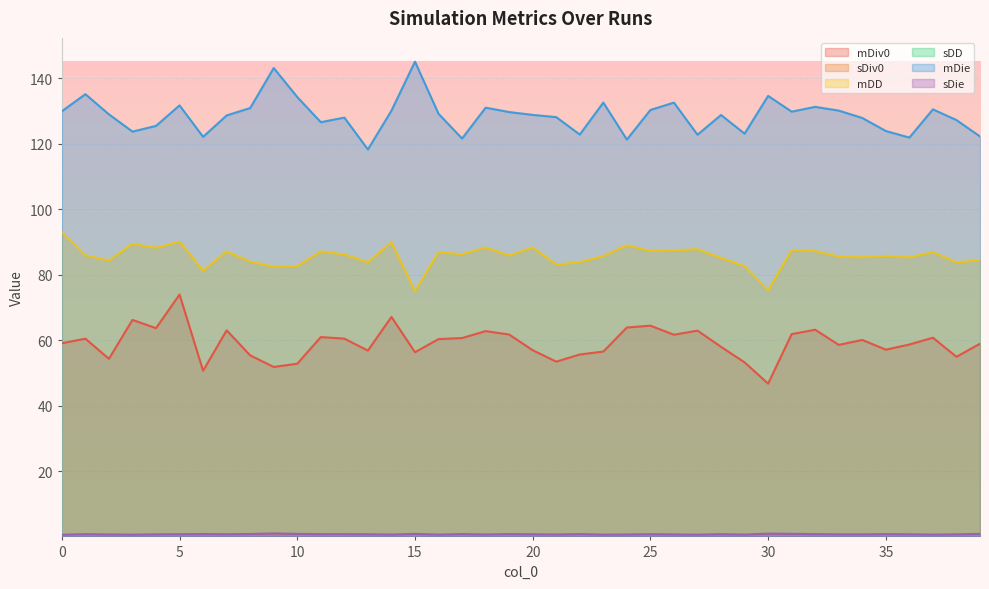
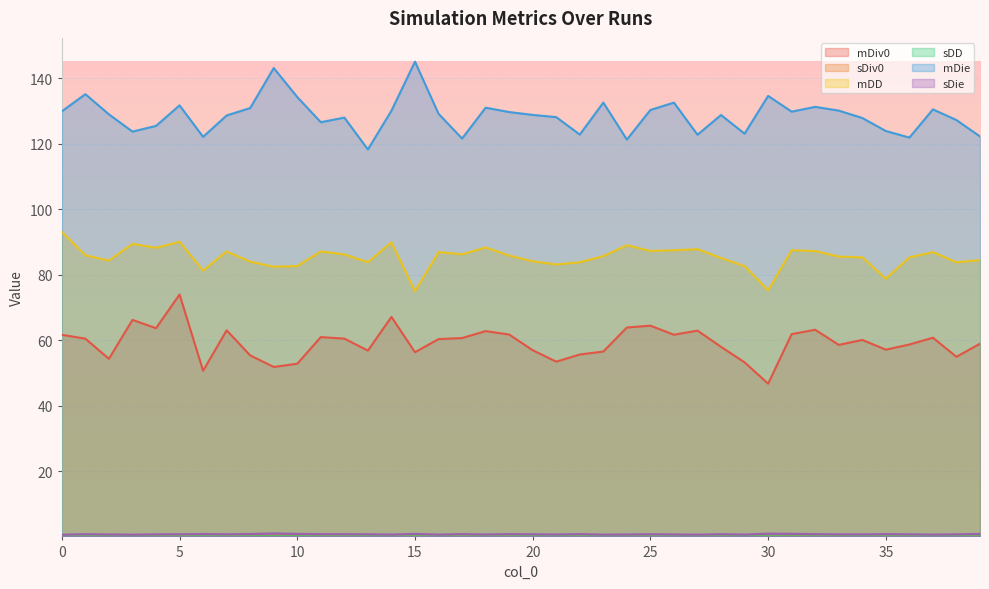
mDiv0, 0: 59 -> 62
mDD, 20: 88 -> 84
mDD, 35: 86 -> 79
